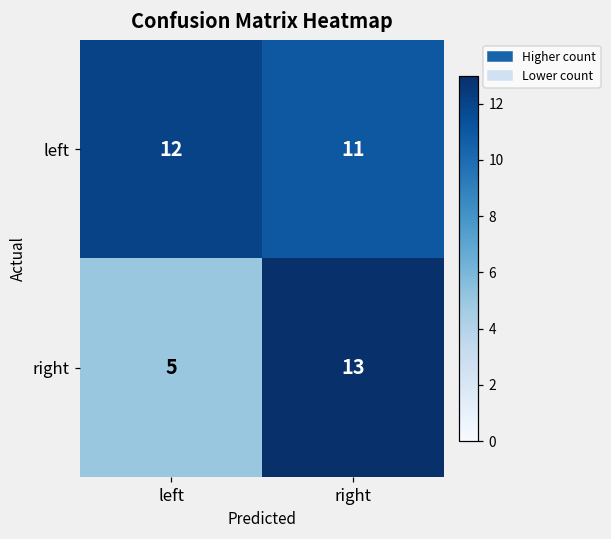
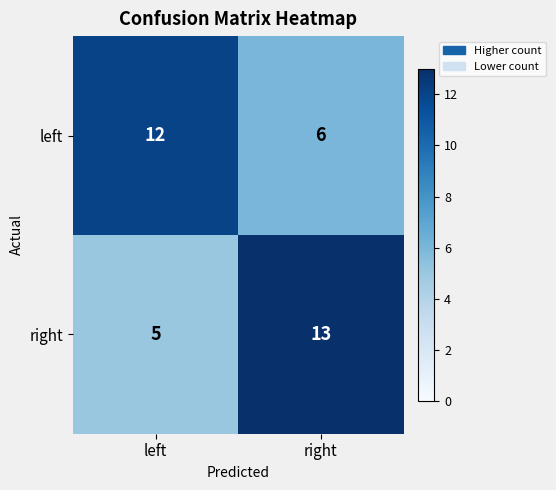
left, right: 11 -> 6
